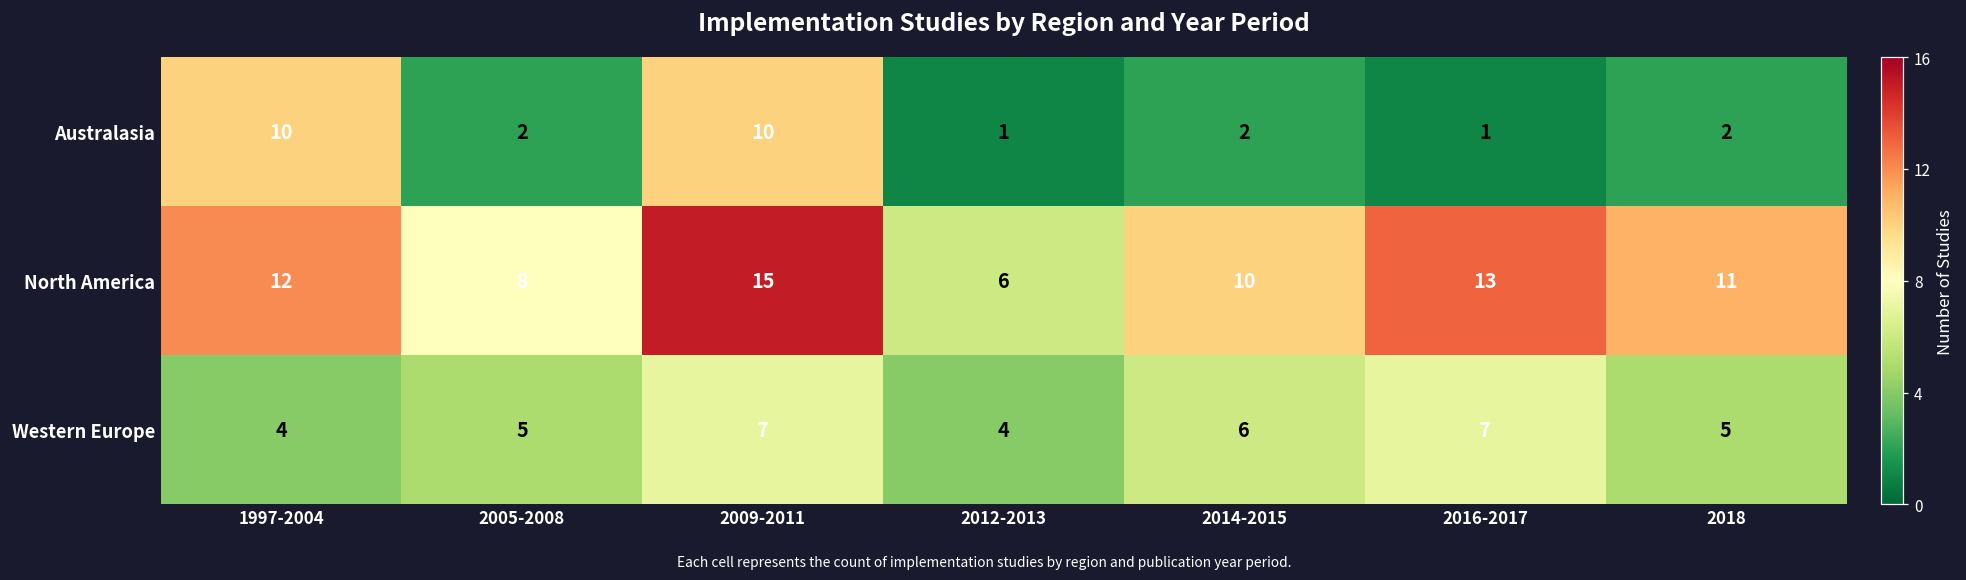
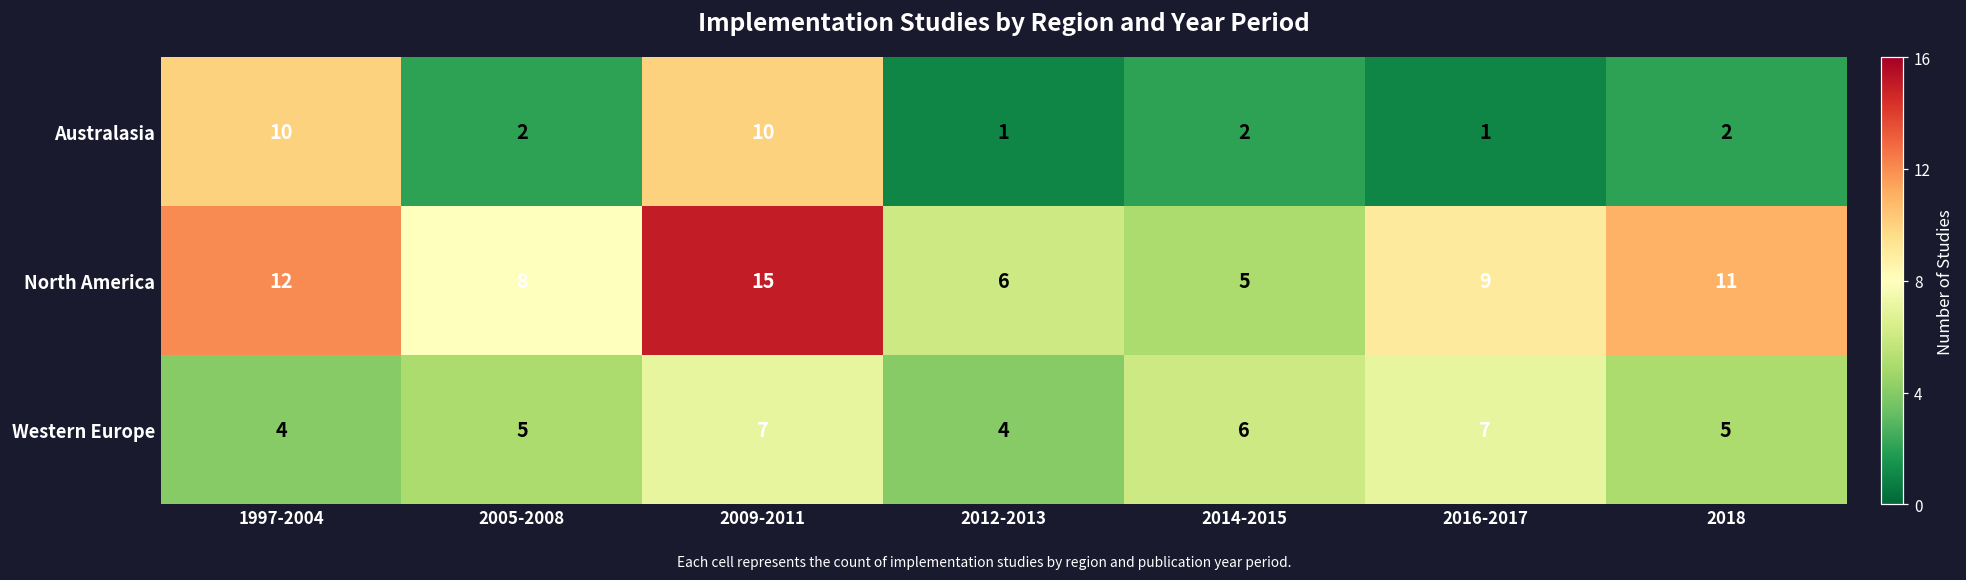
North America, 2014-2015: 10 -> 5
North America, 2016-2017: 13 -> 9
